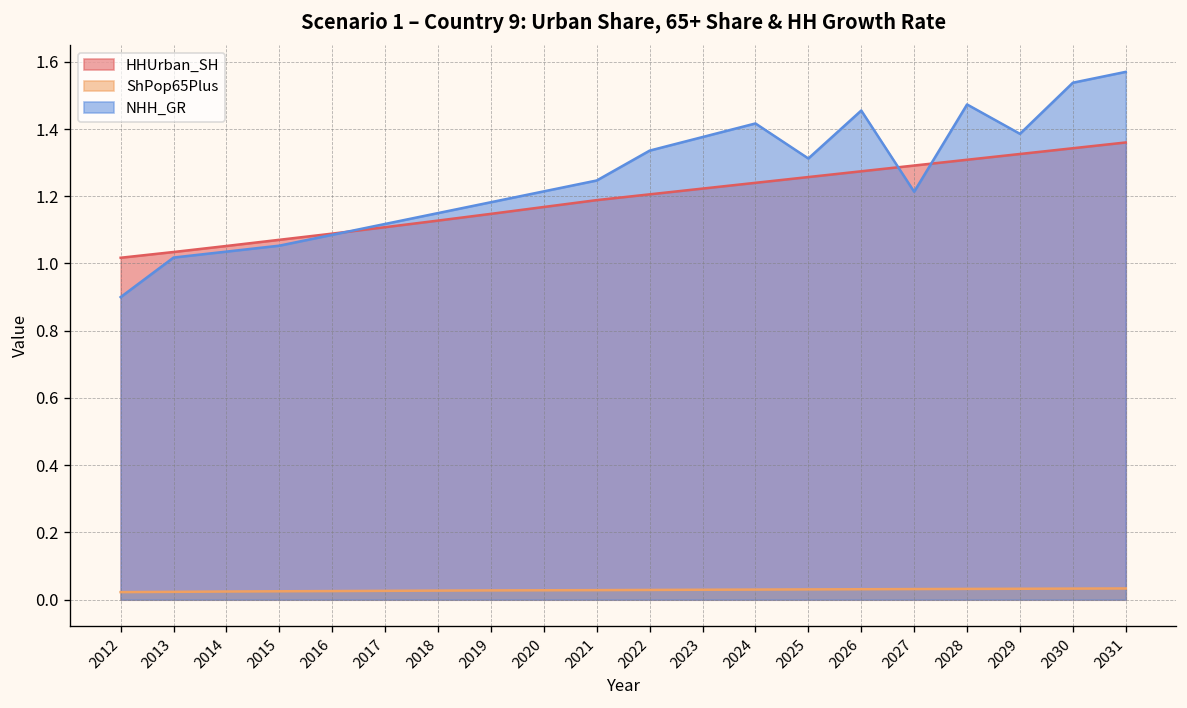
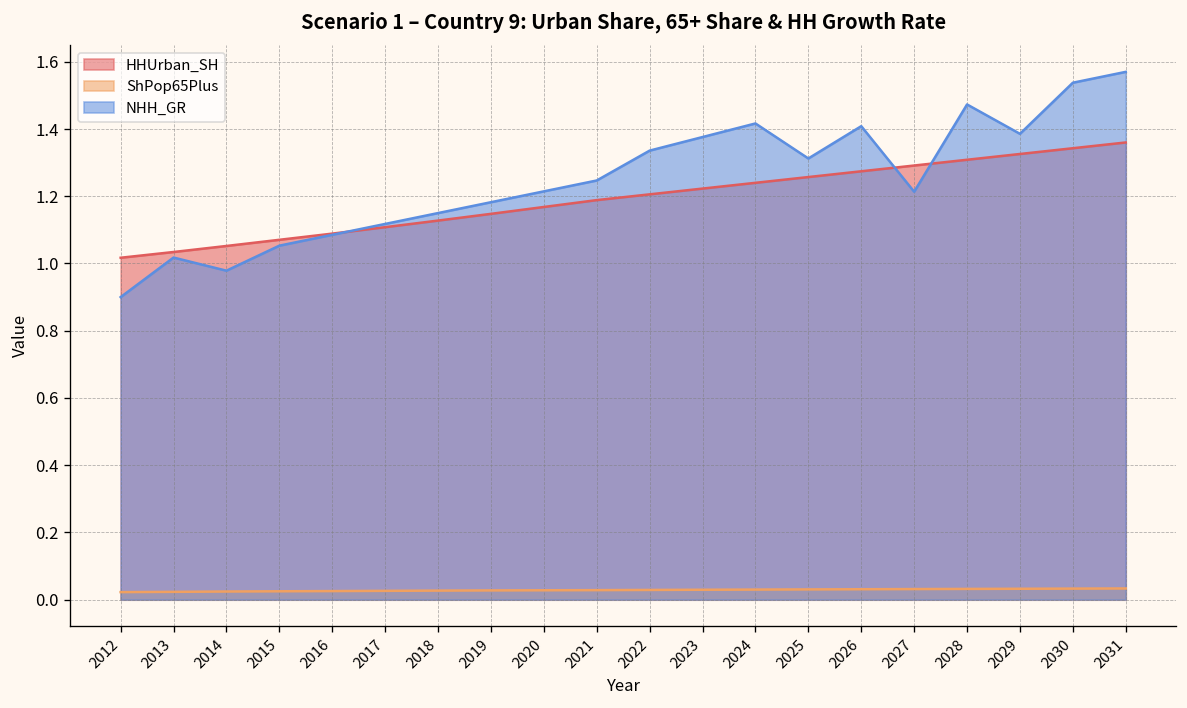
NHH_GR, 2014: 1.04 -> 0.98
NHH_GR, 2026: 1.46 -> 1.41
